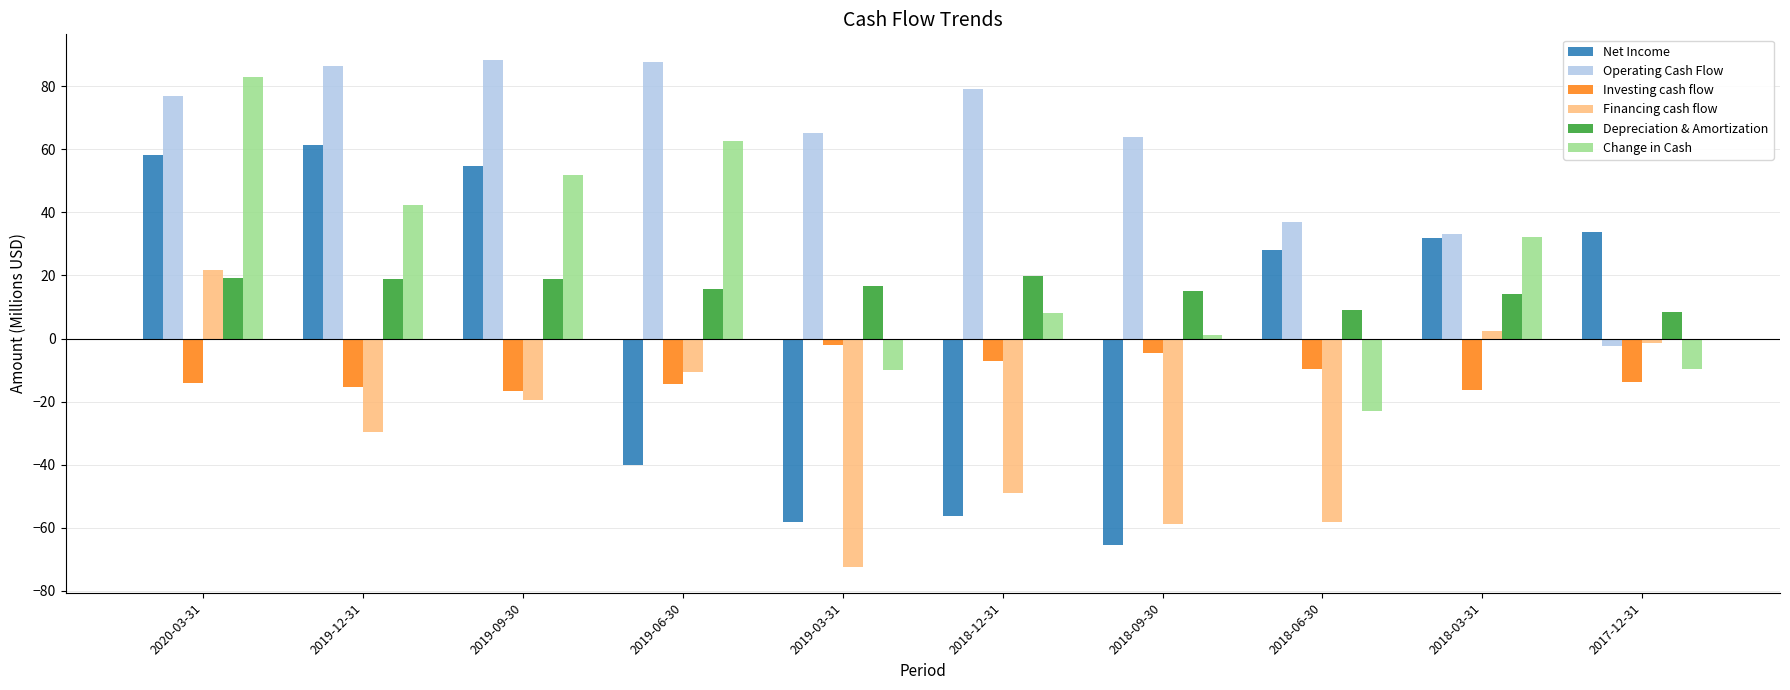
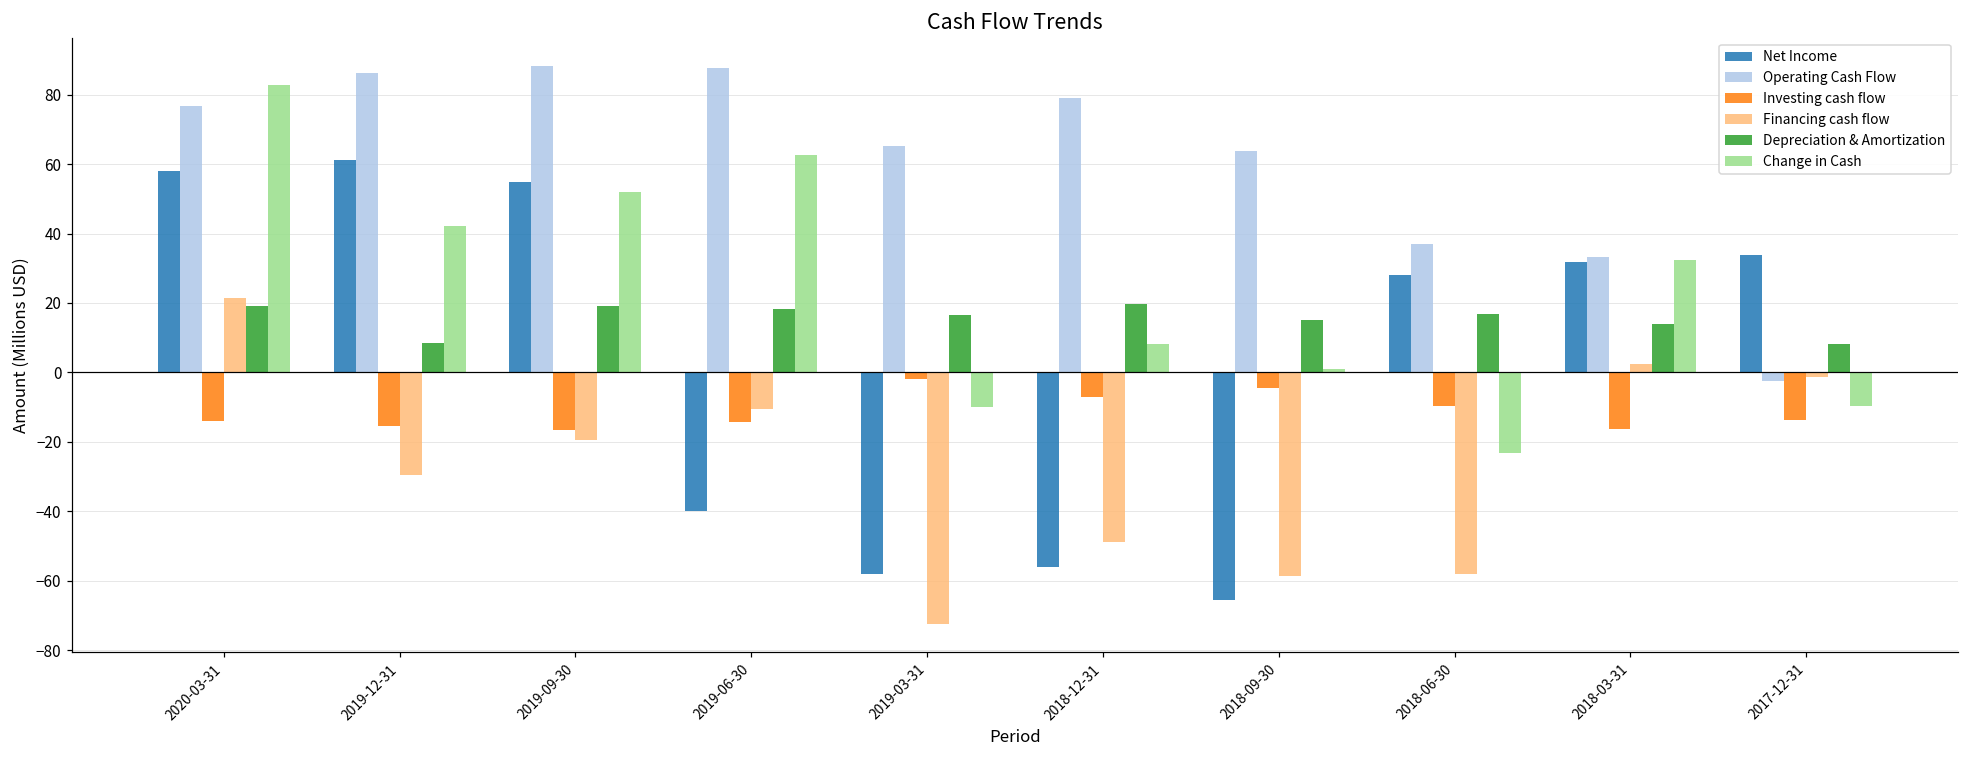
Depreciation & Amortization, 2019-12-31: 19 -> 9
Depreciation & Amortization, 2019-06-30: 16 -> 18
Depreciation & Amortization, 2018-06-30: 9 -> 17
